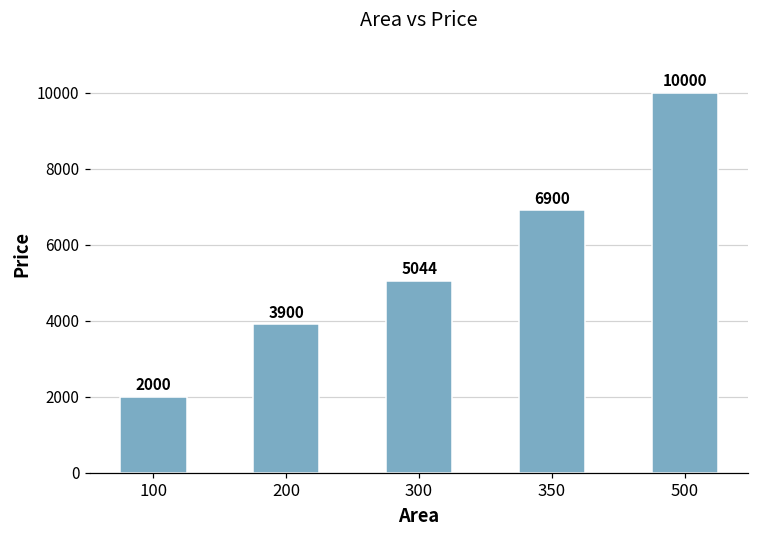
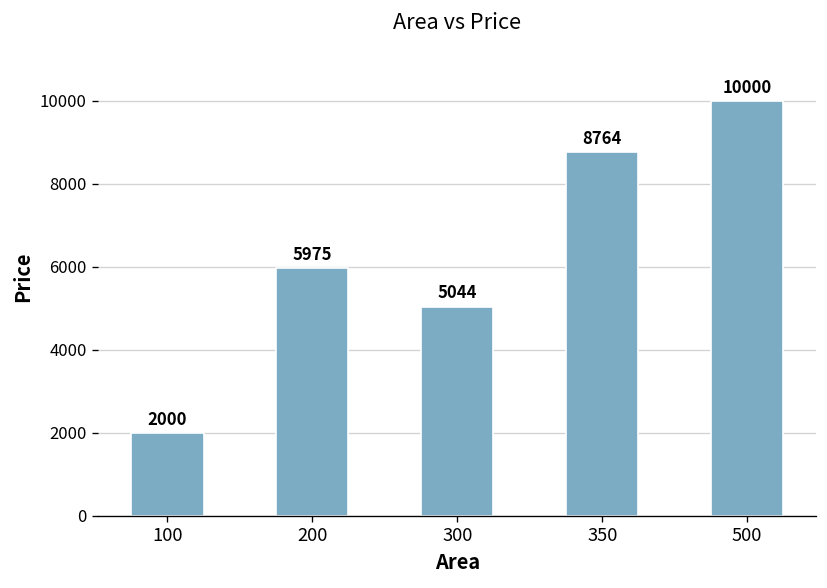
200: 3900 -> 5975
350: 6900 -> 8764
